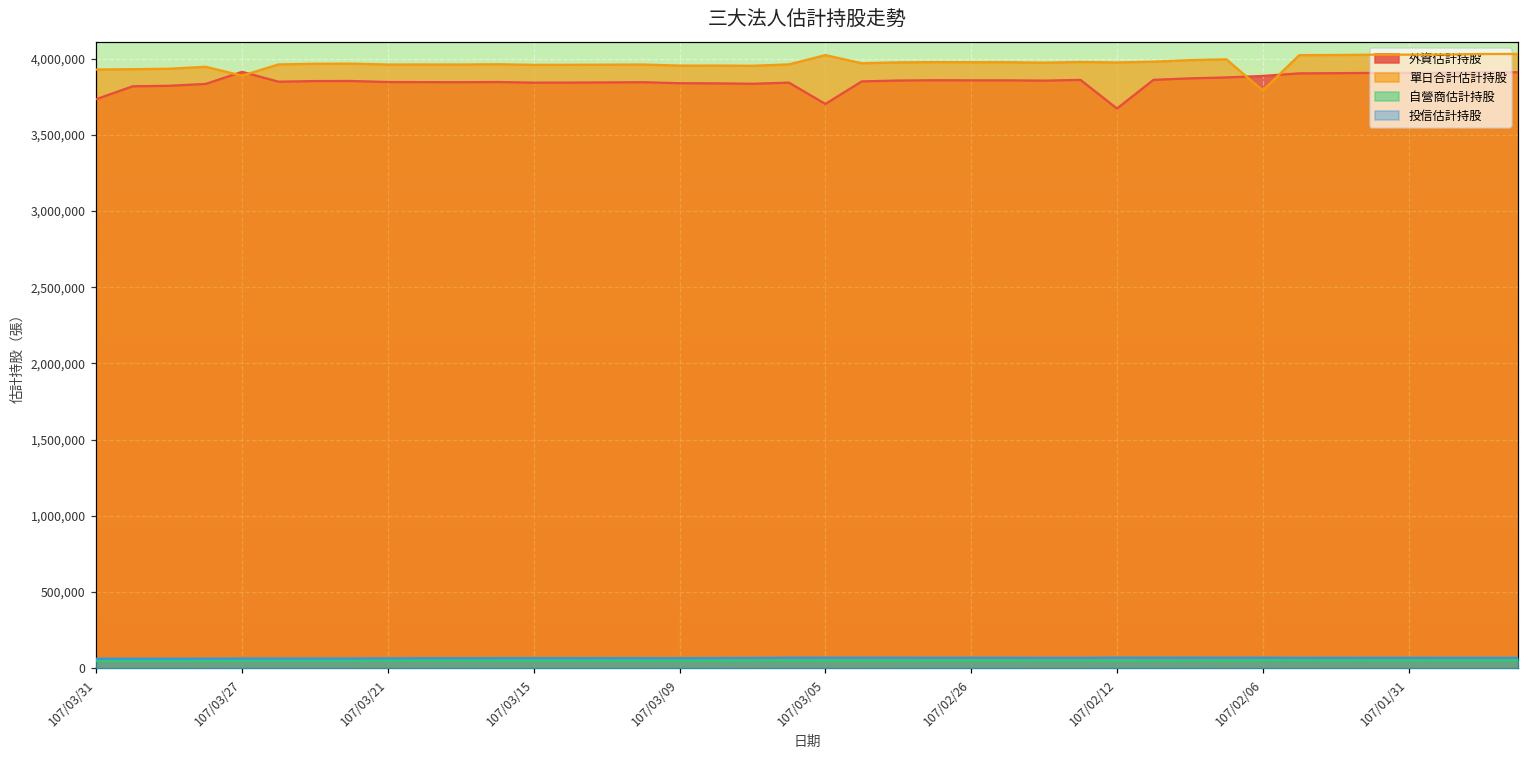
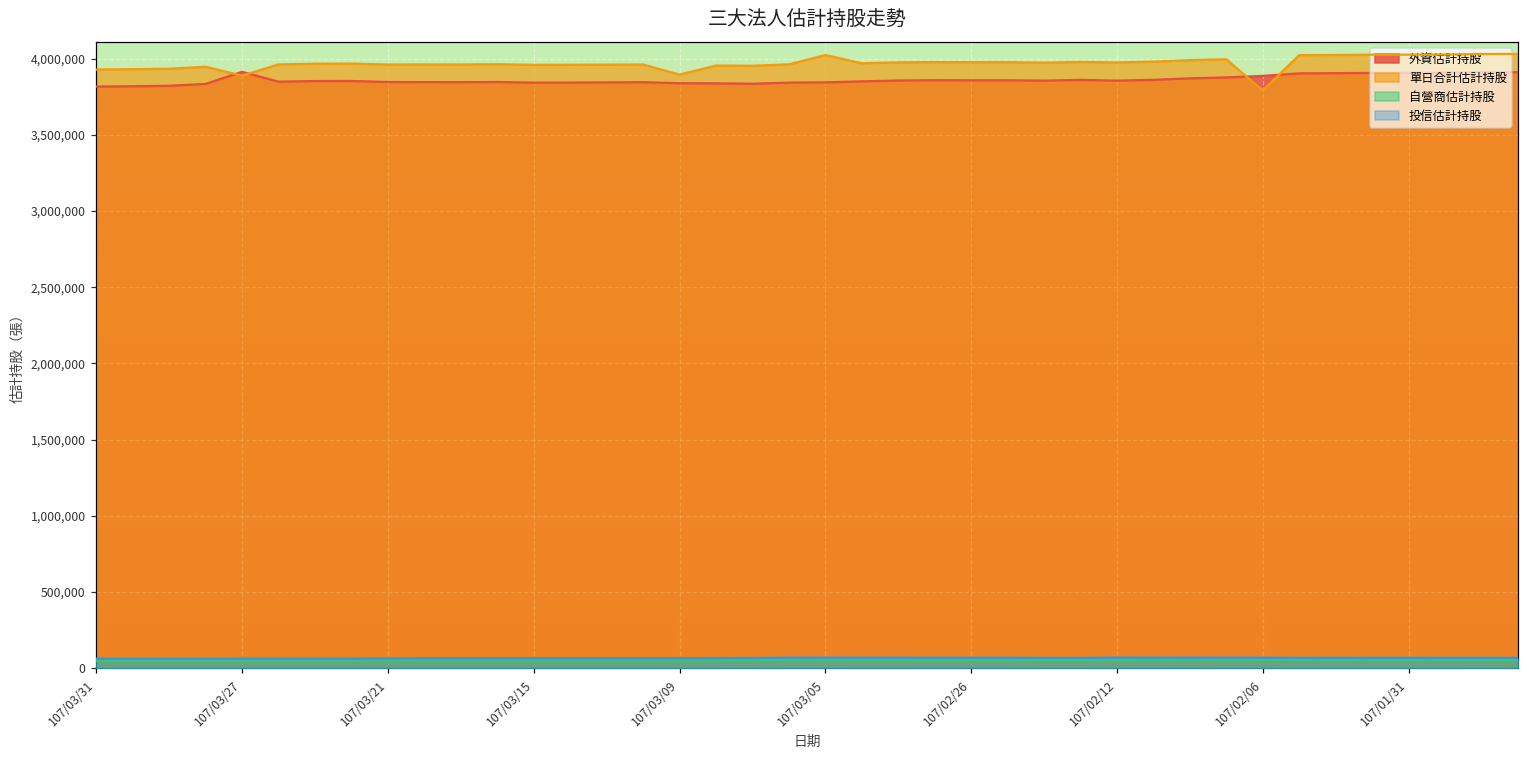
外資估計持股, 107/03/31: 3,730,000 -> 3,820,000
單日合計估計持股, 107/03/09: 3,950,000 -> 3,900,000
外資估計持股, 107/03/05: 3,700,000 -> 3,840,000
外資估計持股, 107/02/12: 3,670,000 -> 3,860,000
